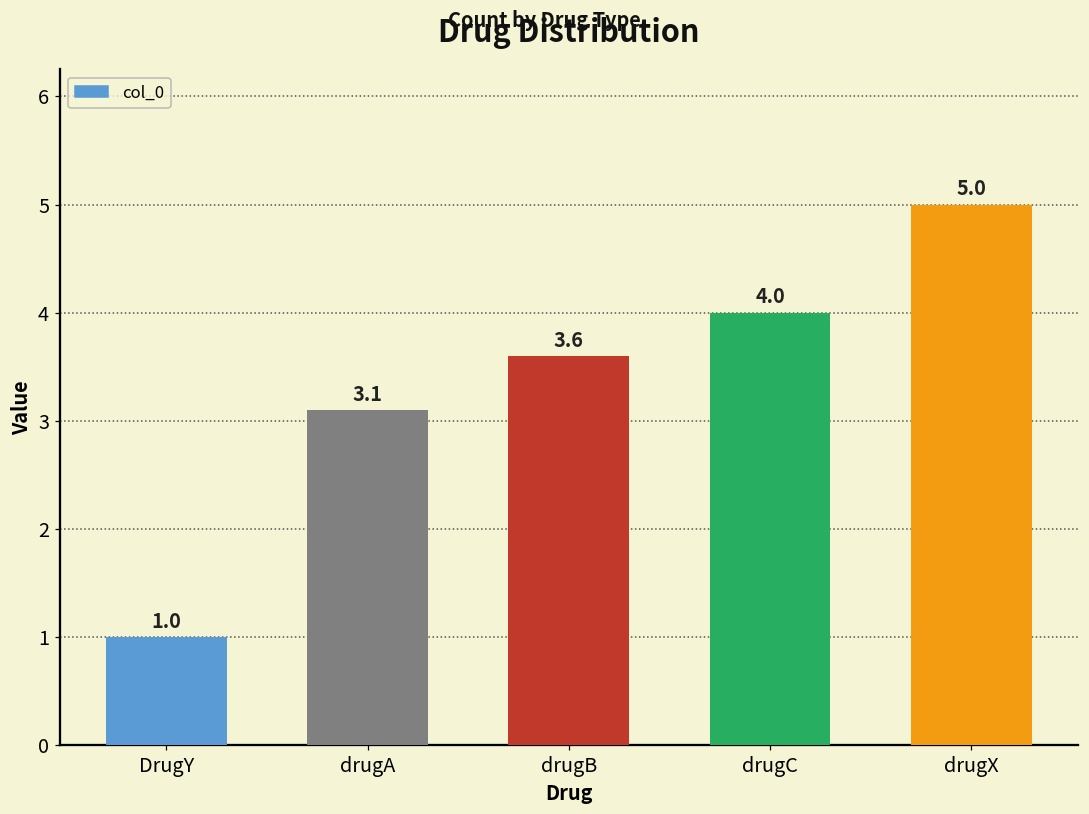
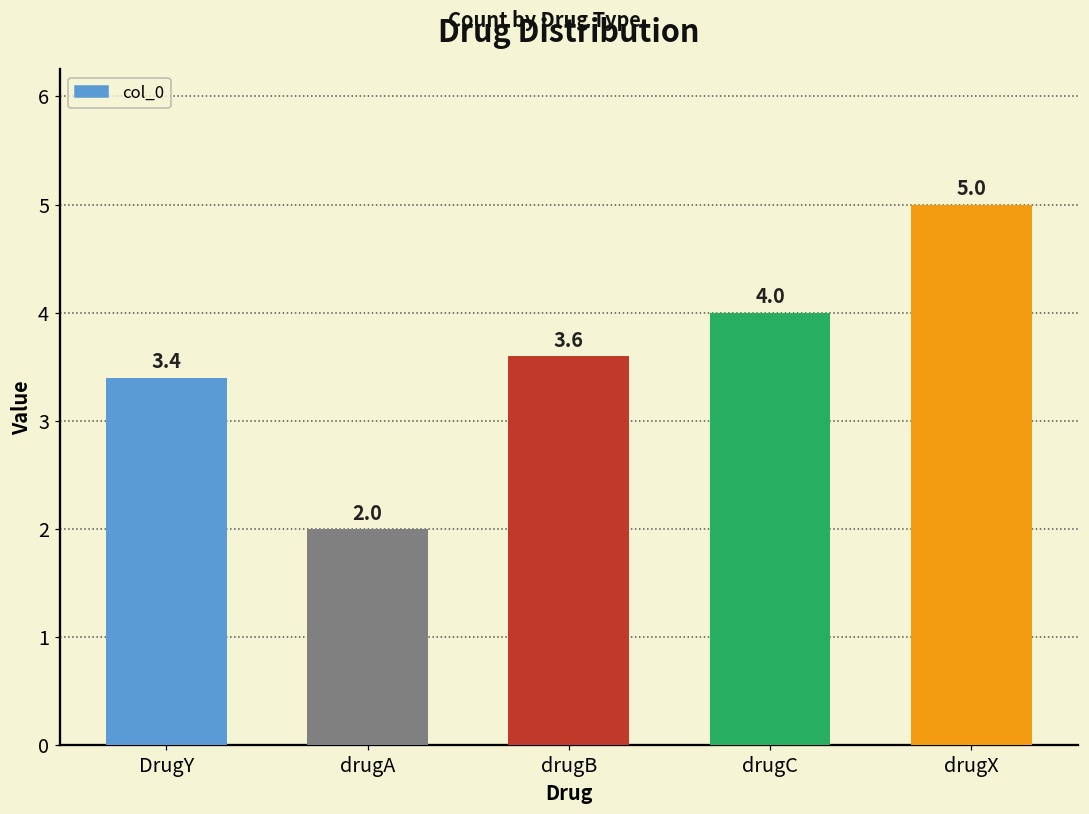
DrugY: 1.0 -> 3.4
drugA: 3.1 -> 2.0
